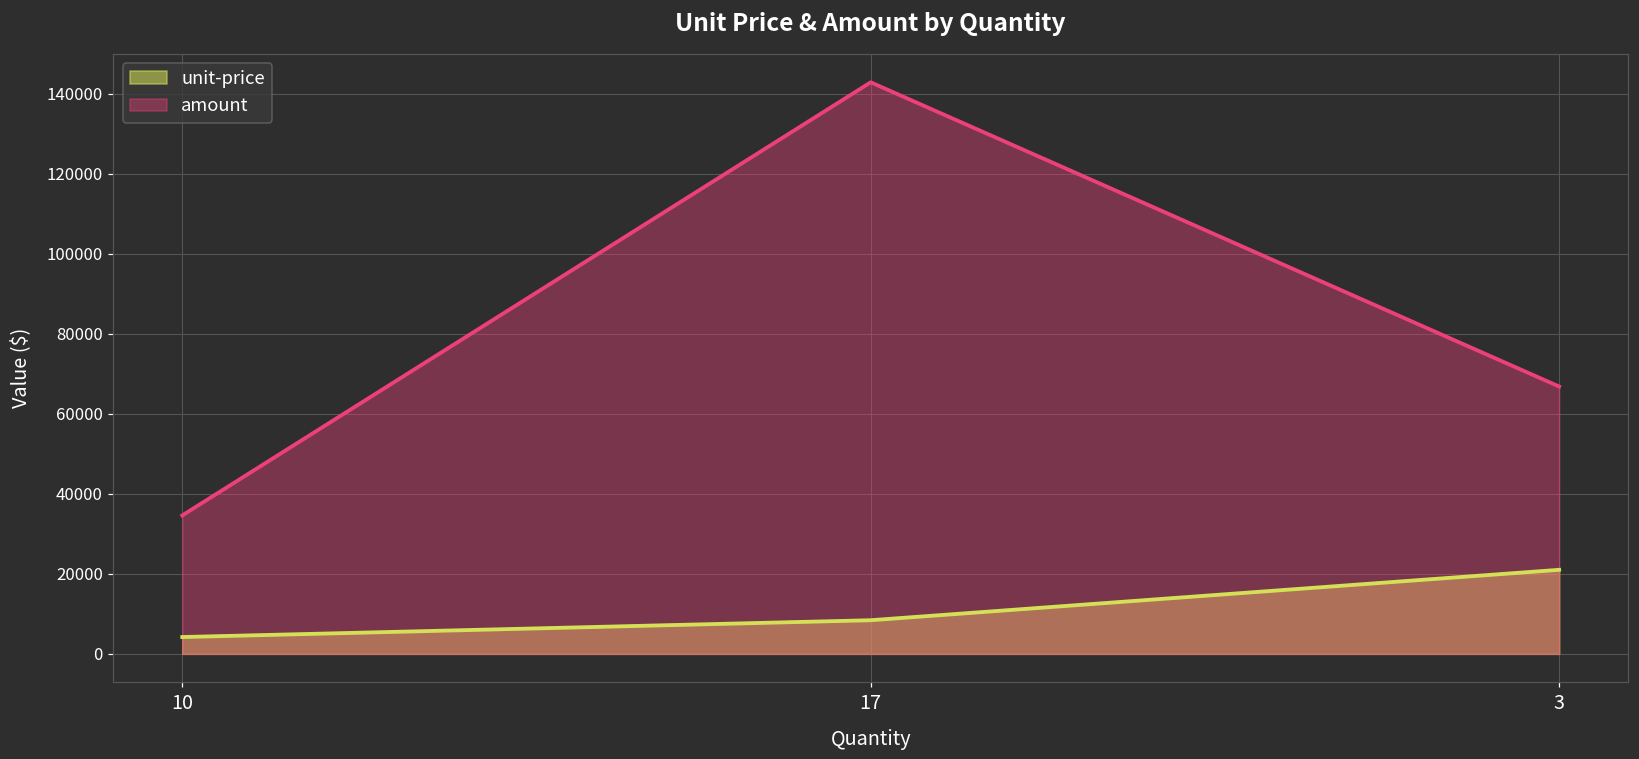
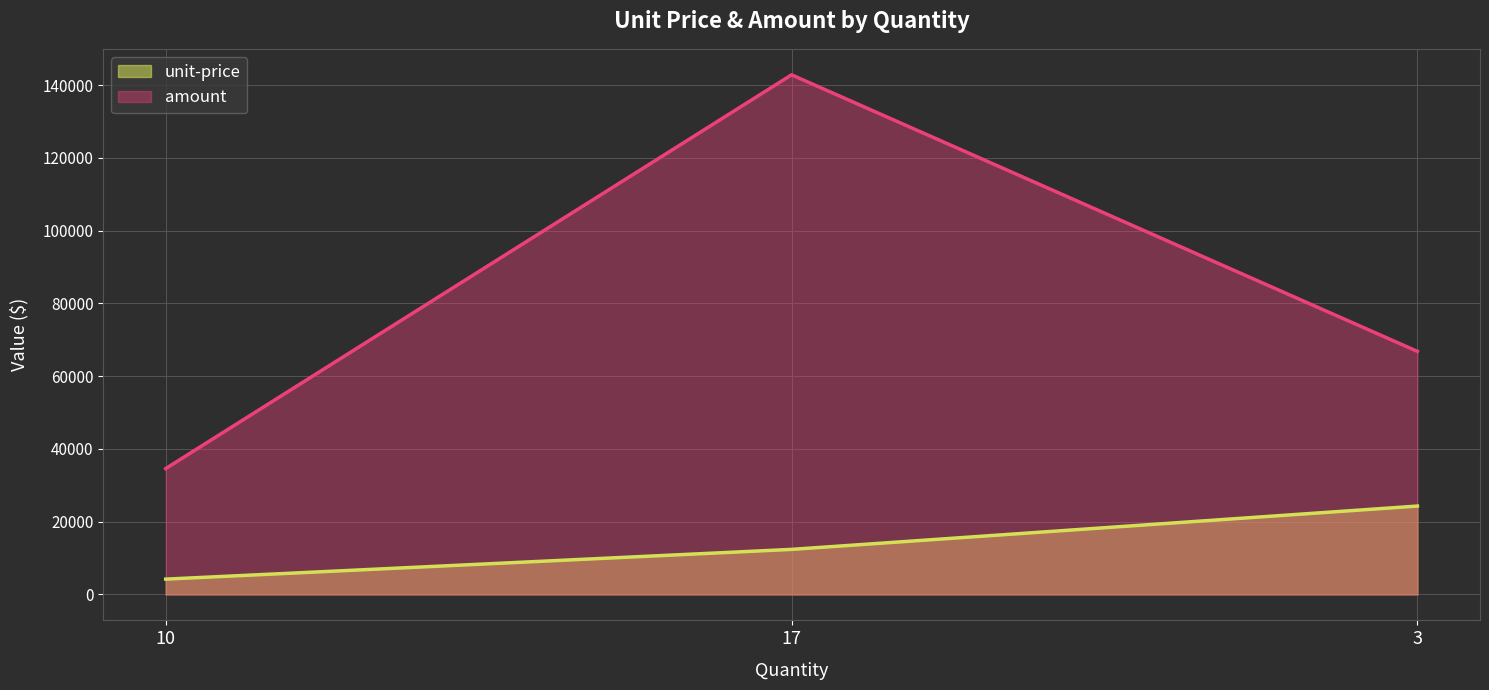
unit-price, 17: 8000 -> 12000
unit-price, 3: 21000 -> 24000
